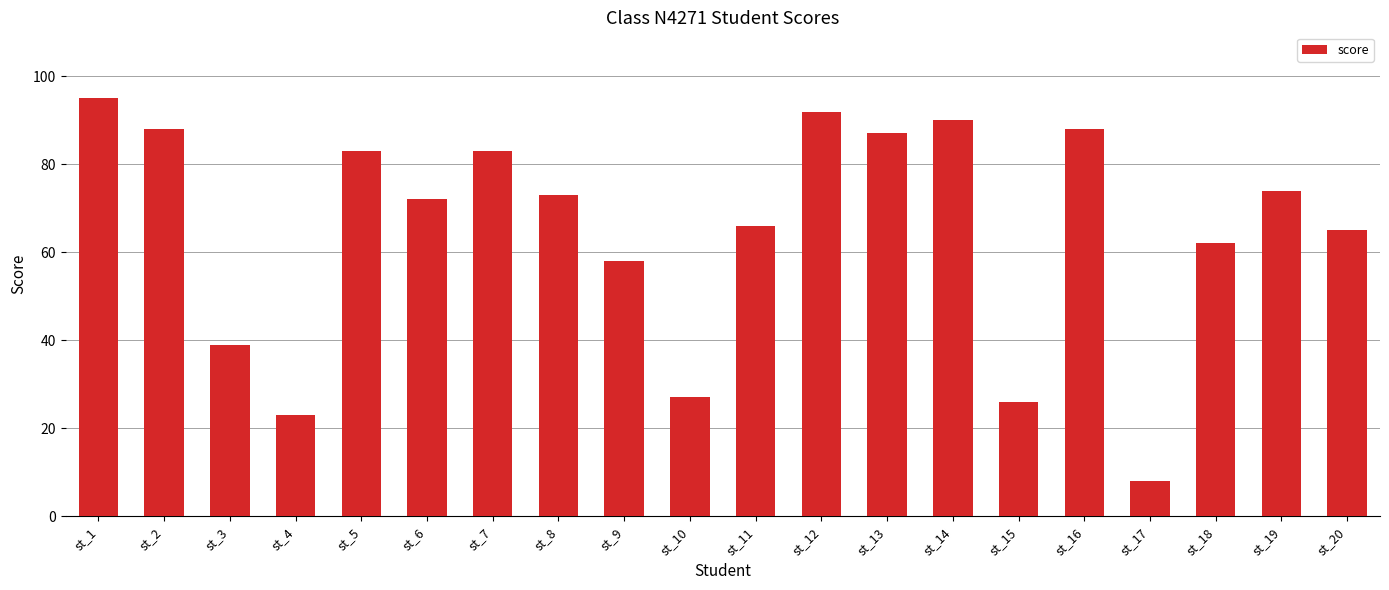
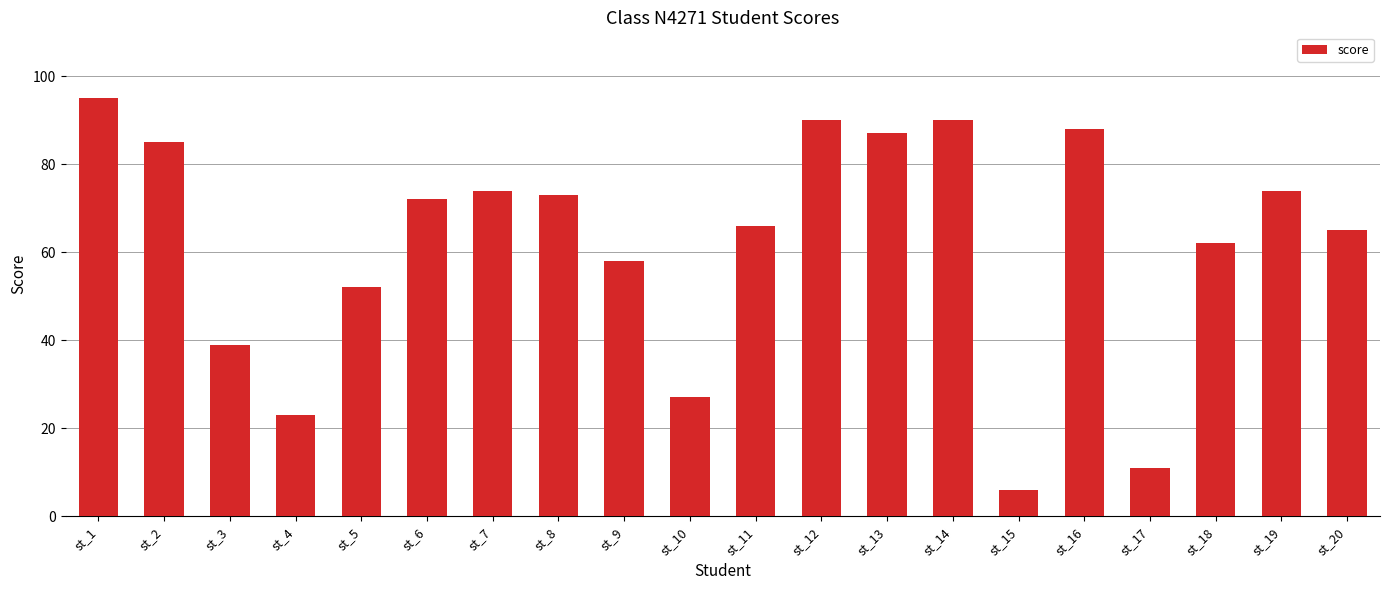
st_2: 88 -> 85
st_5: 83 -> 52
st_7: 83 -> 74
st_12: 92 -> 90
st_15: 26 -> 6
st_17: 8 -> 11
